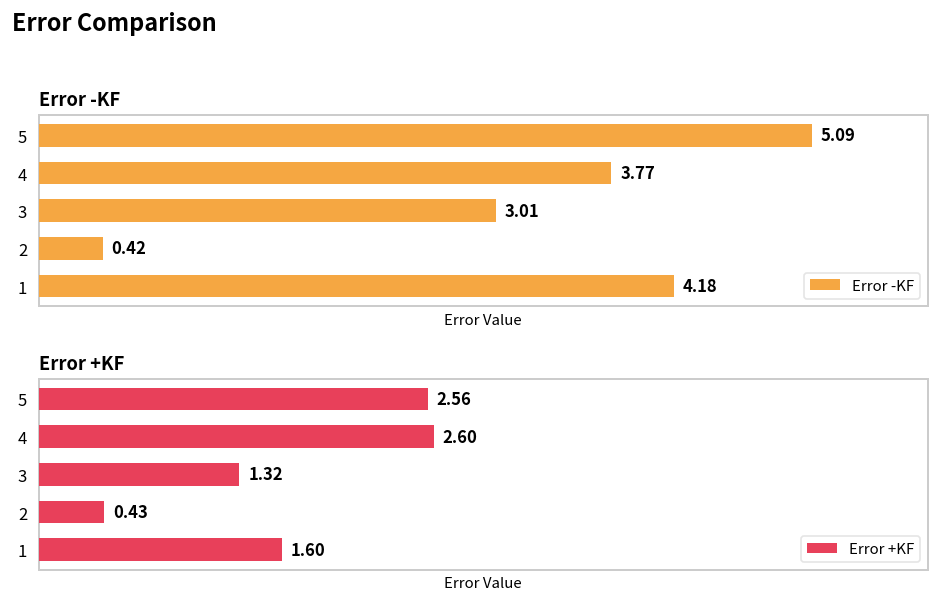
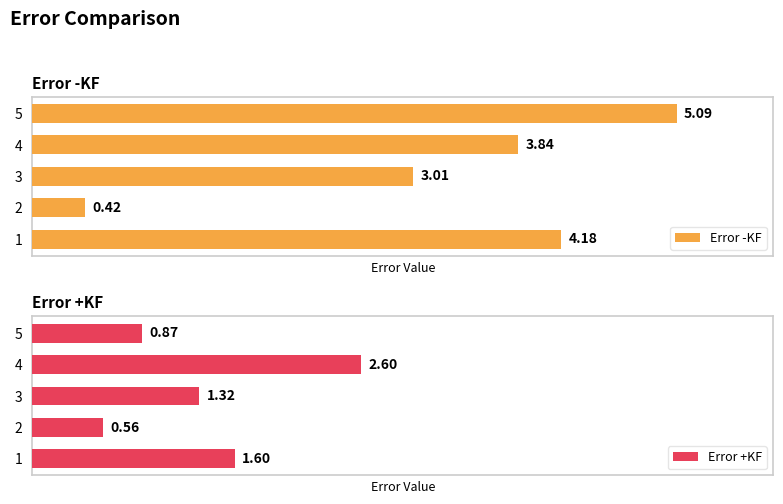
Error -KF, 4: 3.77 -> 3.84
Error +KF, 5: 2.56 -> 0.87
Error +KF, 2: 0.43 -> 0.56
